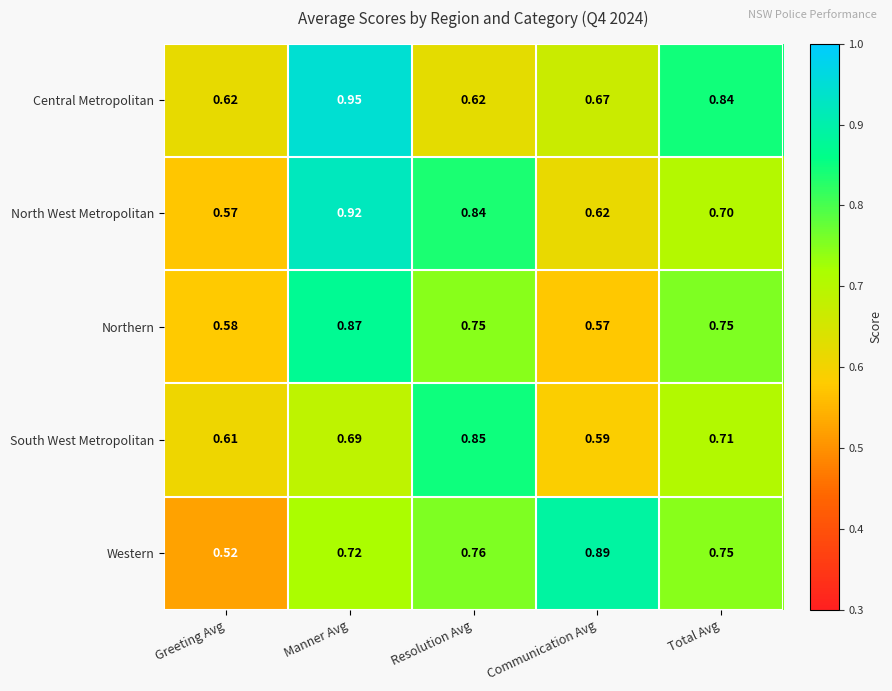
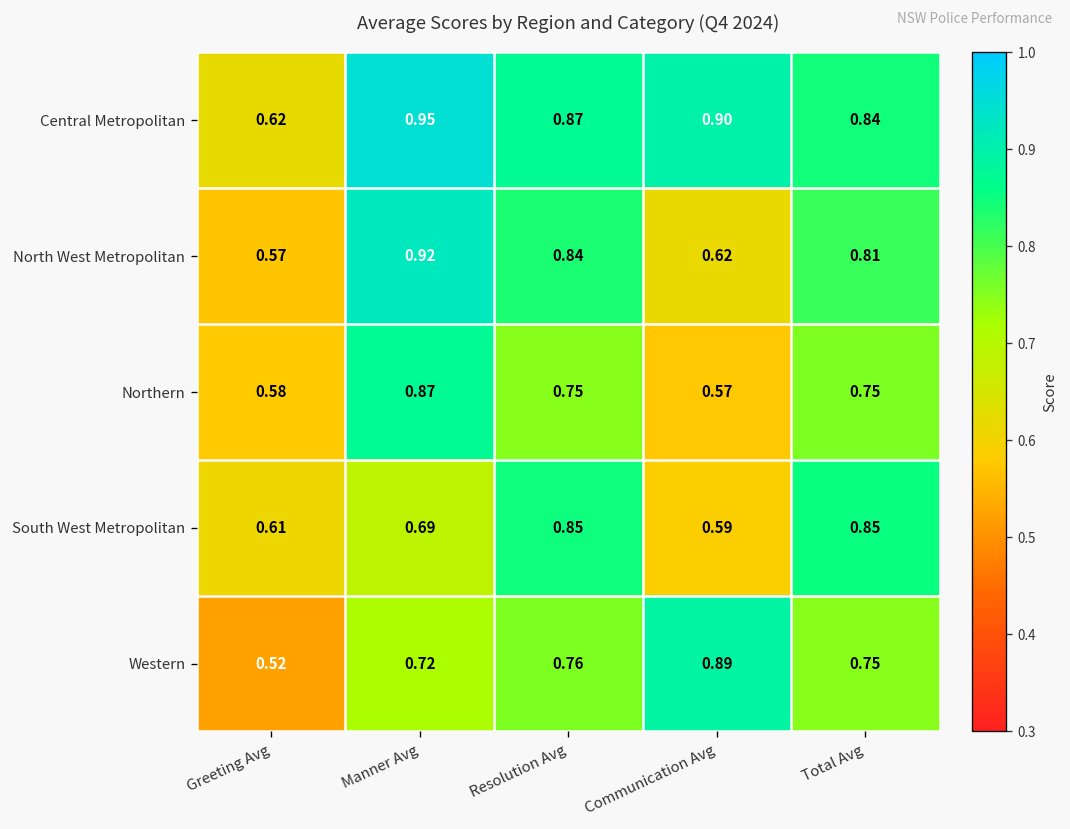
Central Metropolitan, Resolution Avg: 0.62 -> 0.87
Central Metropolitan, Communication Avg: 0.67 -> 0.90
North West Metropolitan, Total Avg: 0.70 -> 0.81
South West Metropolitan, Total Avg: 0.71 -> 0.85
